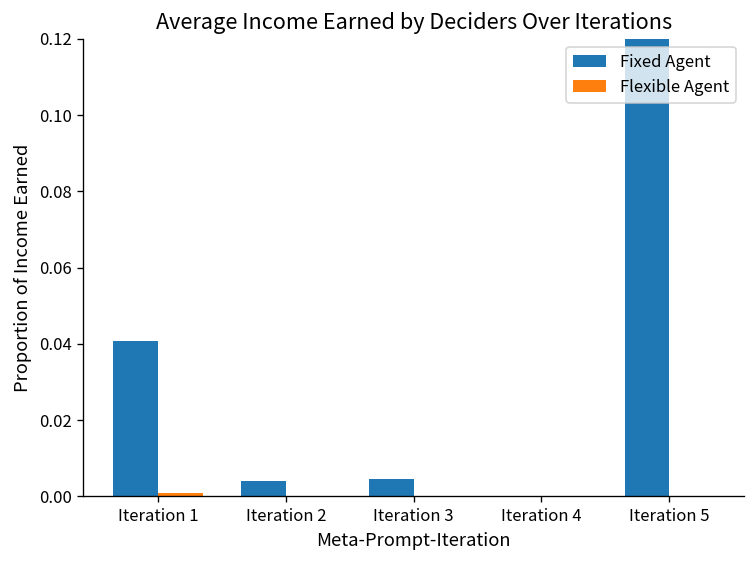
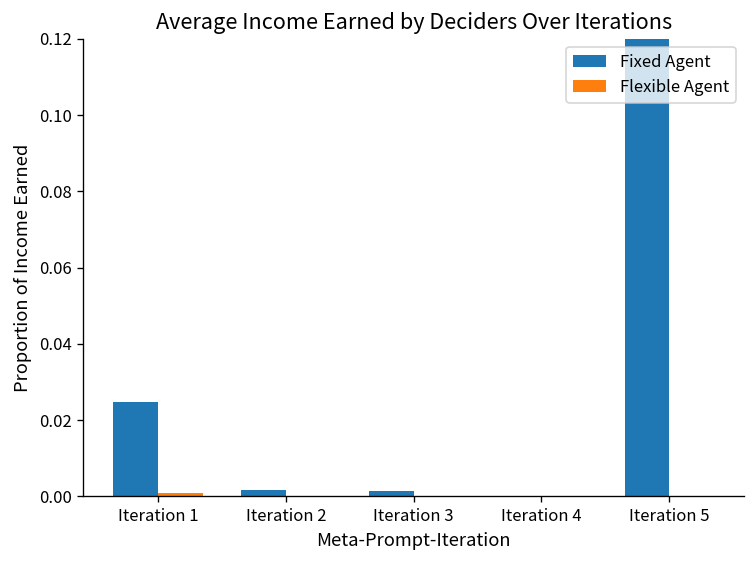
Fixed Agent, Iteration 1: 0.041 -> 0.025
Fixed Agent, Iteration 2: 0.004 -> 0.002
Fixed Agent, Iteration 3: 0.005 -> 0.001
